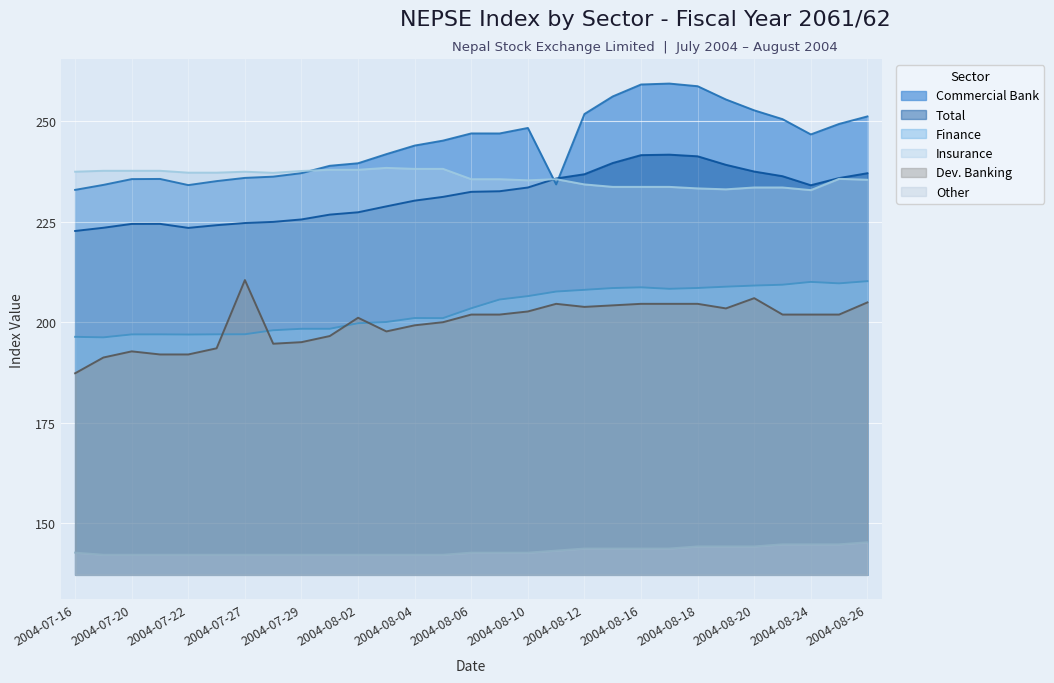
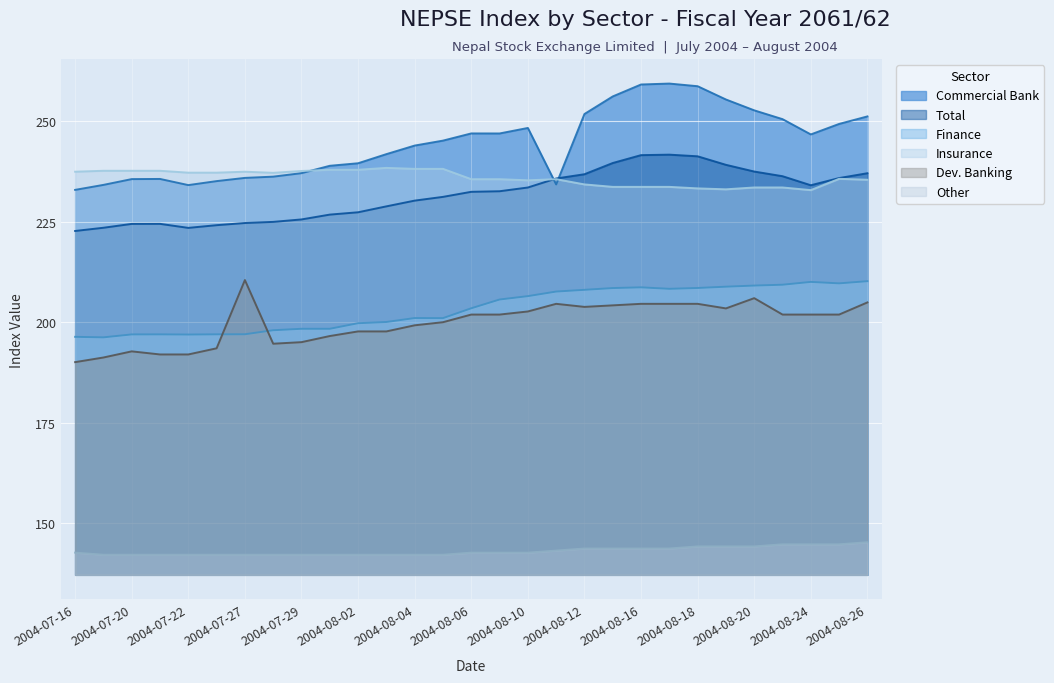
Dev. Banking, 2004-07-16: 187 -> 190
Dev. Banking, 2004-08-02: 201 -> 198
